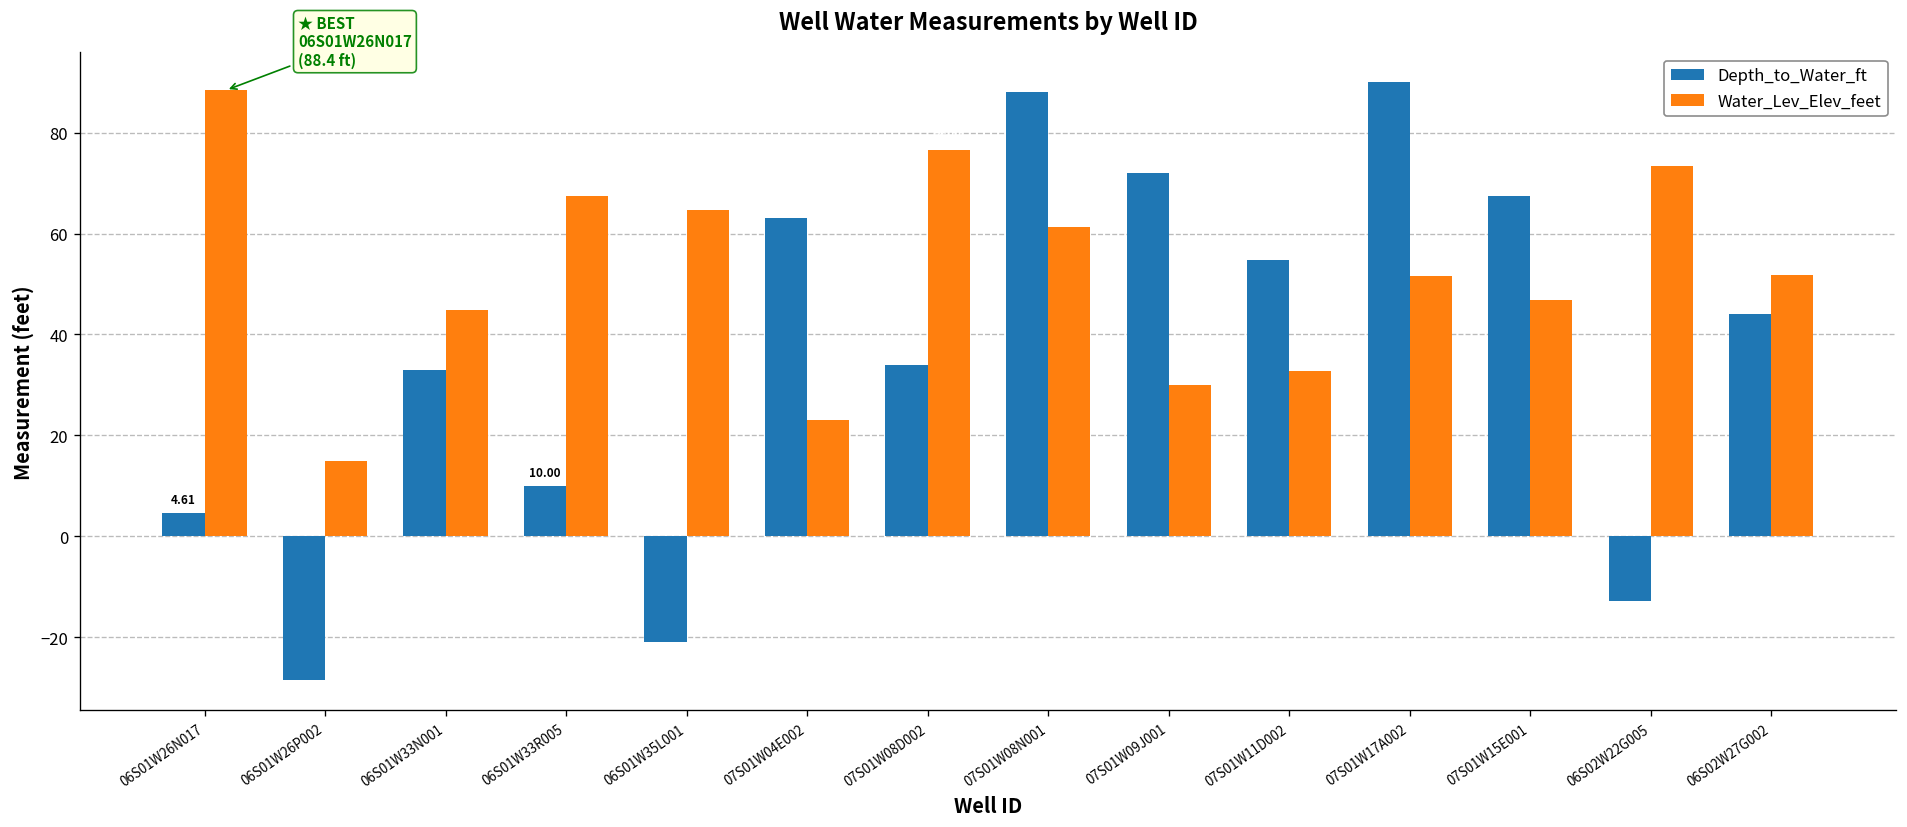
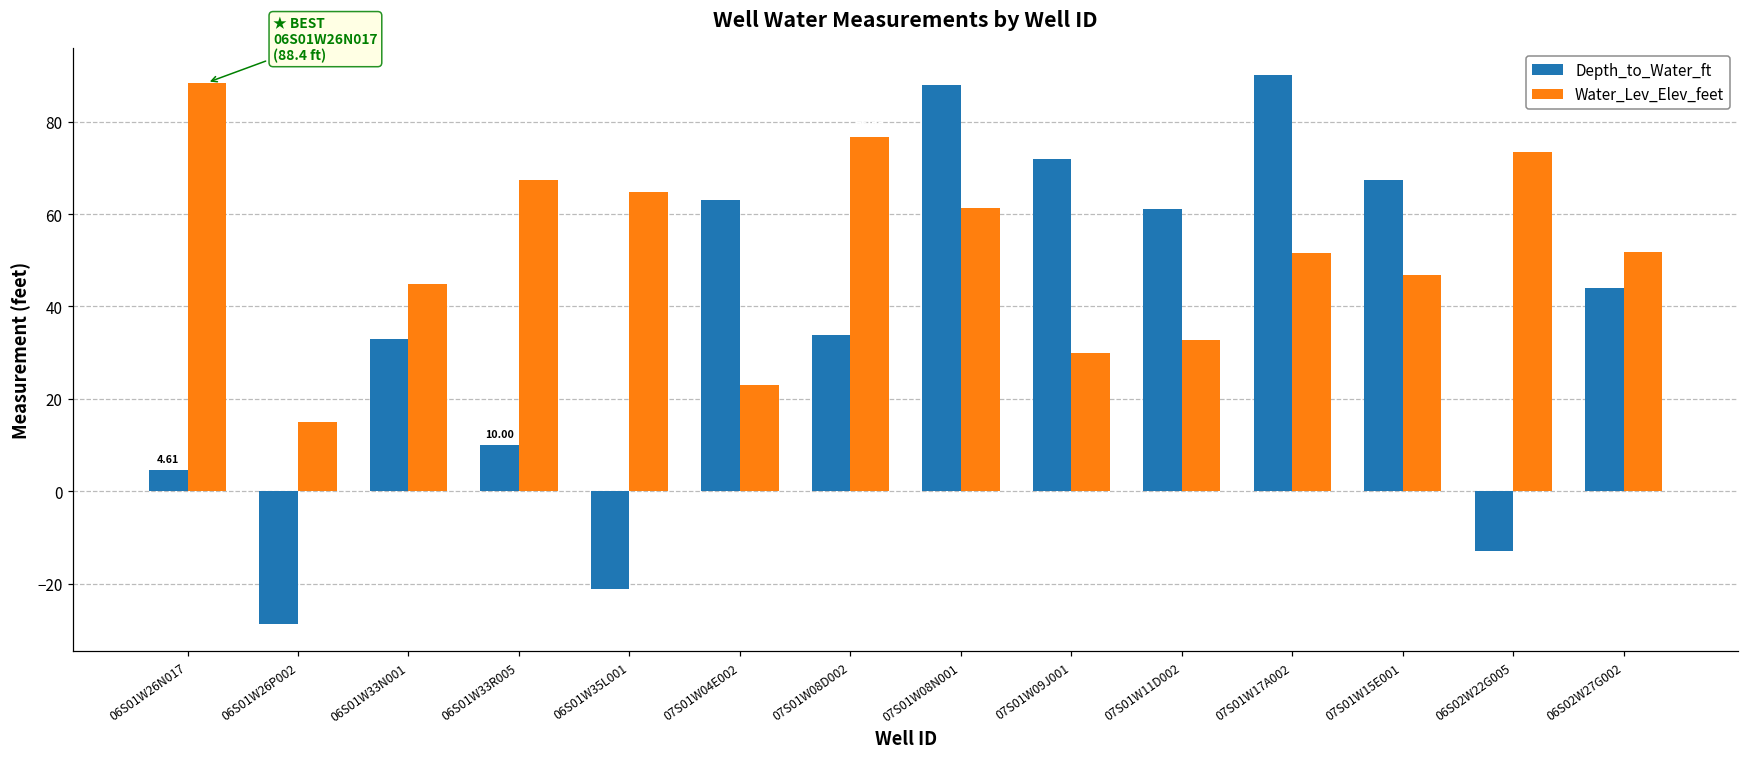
Depth_to_Water_ft, 07S01W11D002: 55 -> 61
